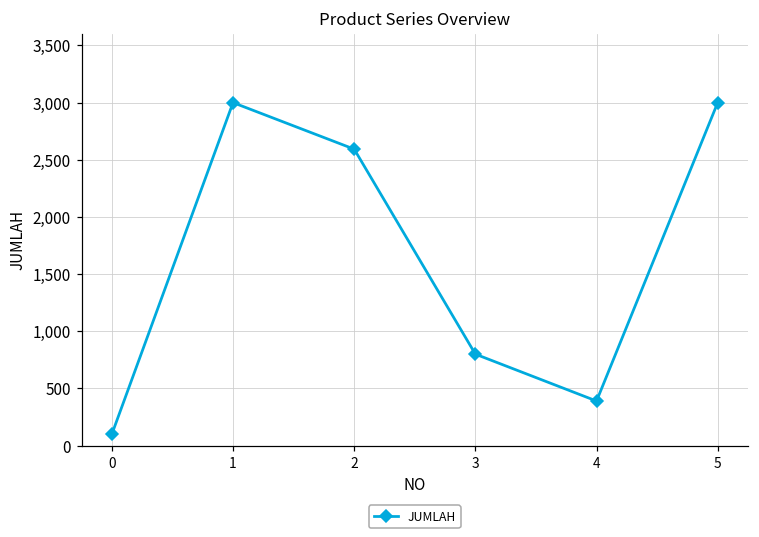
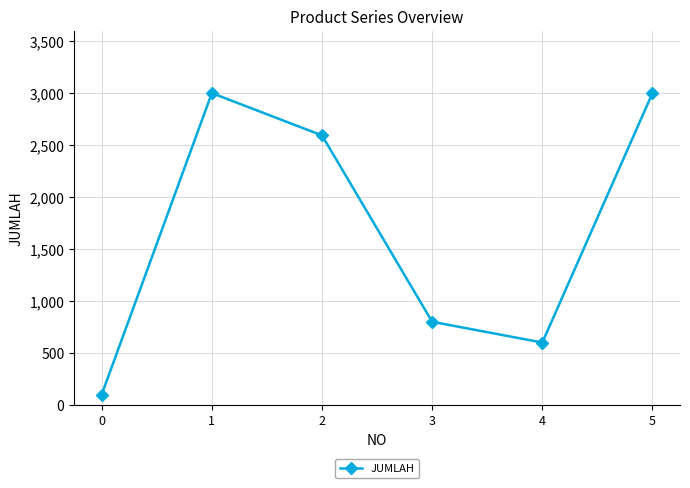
4: 390 -> 600
